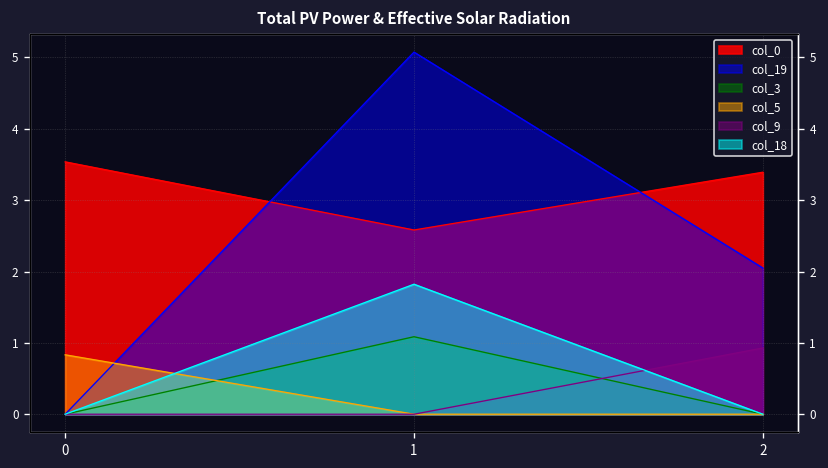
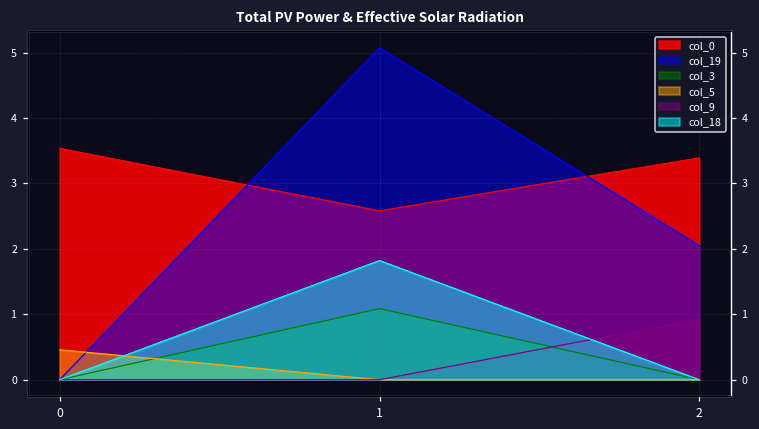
col_5, 0: 0.8 -> 0.5
